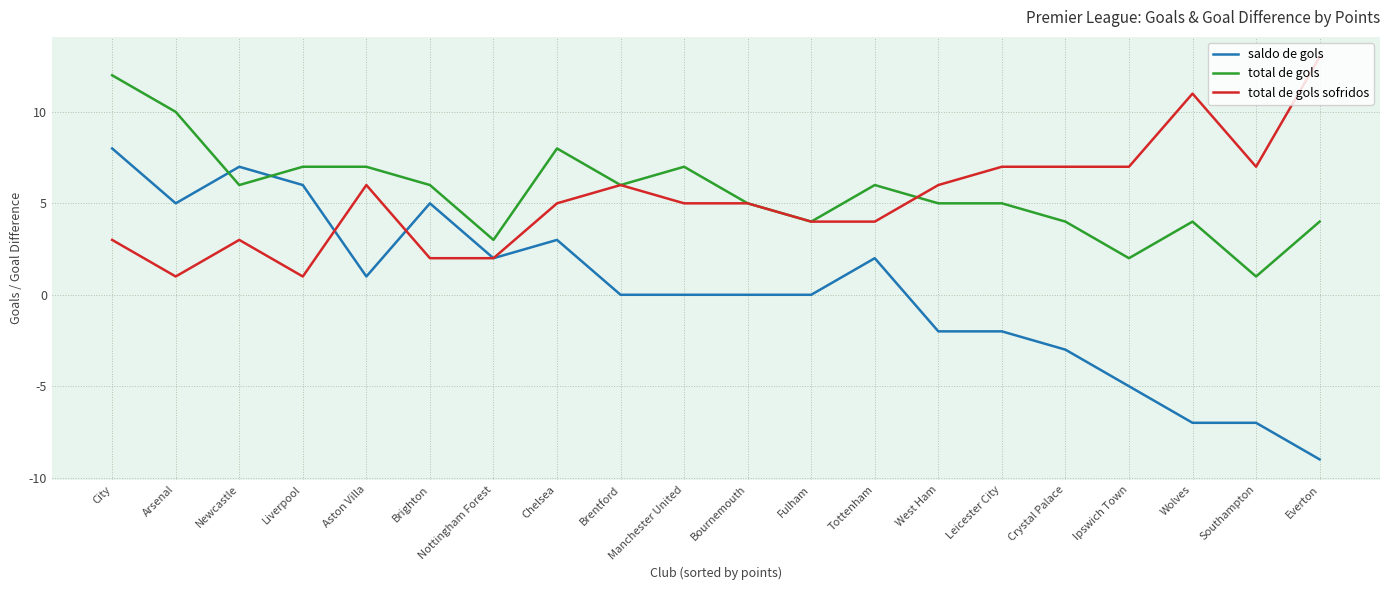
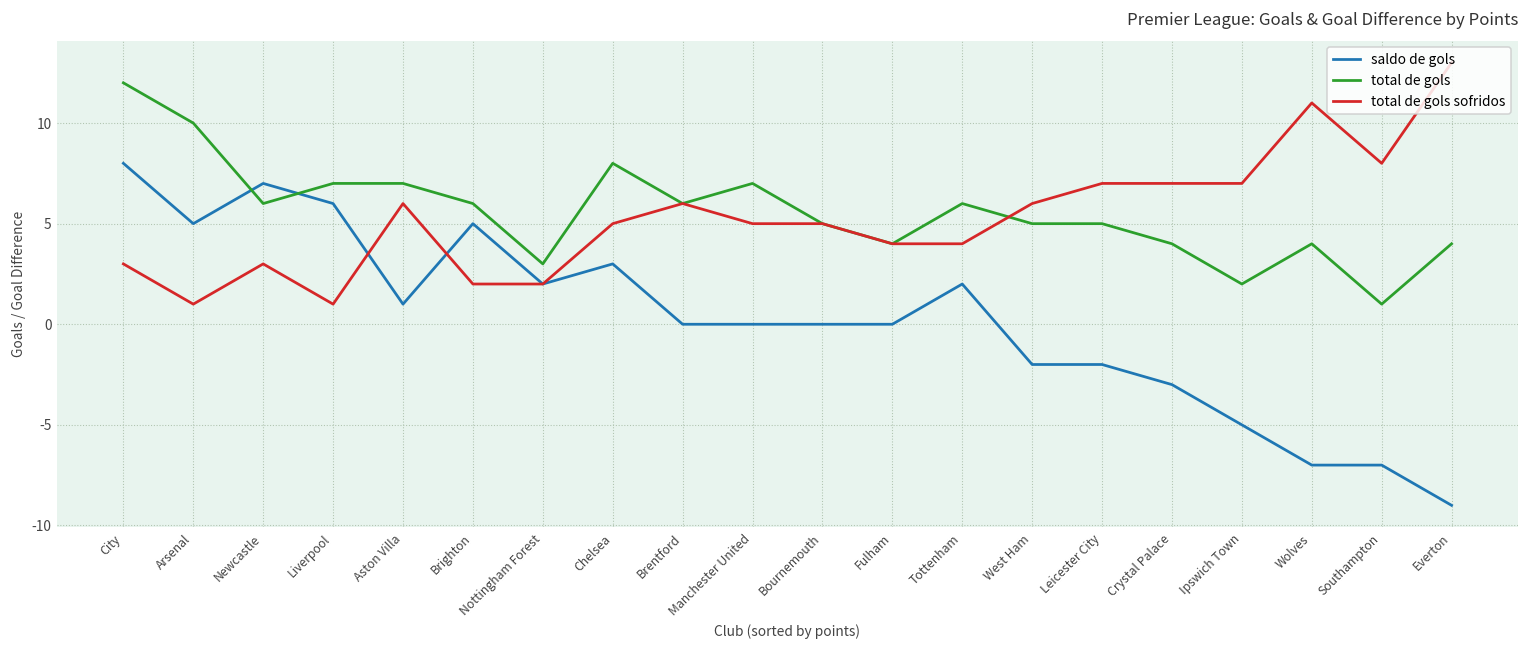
total de gols sofridos, Southampton: 7 -> 8
